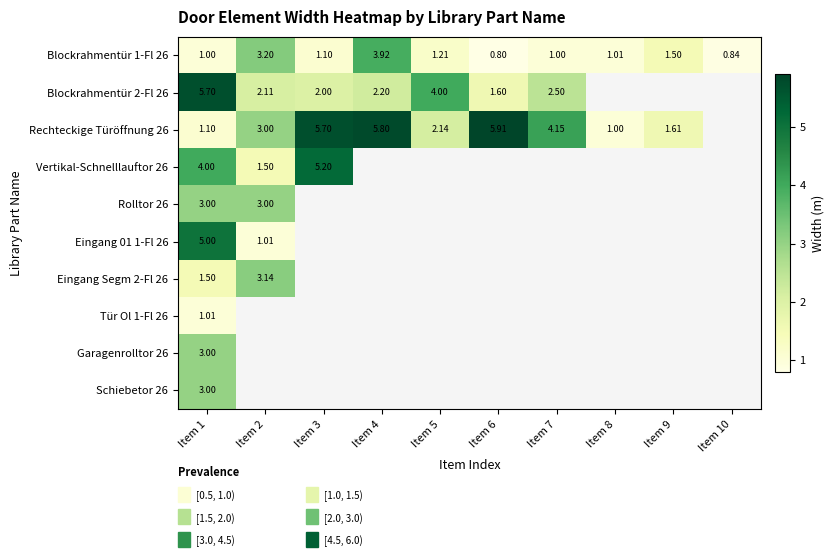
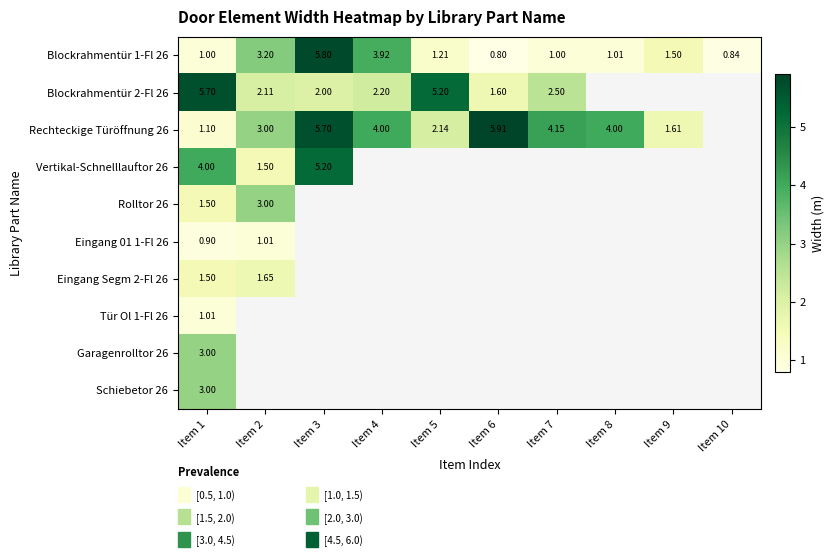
Blockrahmentür 1-Fl 26, Item 3: 1.10 -> 5.80
Blockrahmentür 2-Fl 26, Item 5: 4.00 -> 5.20
Rechteckige Türöffnung 26, Item 4: 5.80 -> 4.00
Rechteckige Türöffnung 26, Item 8: 1.00 -> 4.00
Rolltor 26, Item 1: 3.00 -> 1.50
Eingang 01 1-Fl 26, Item 1: 5.00 -> 0.90
Eingang Segm 2-Fl 26, Item 2: 3.14 -> 1.65
